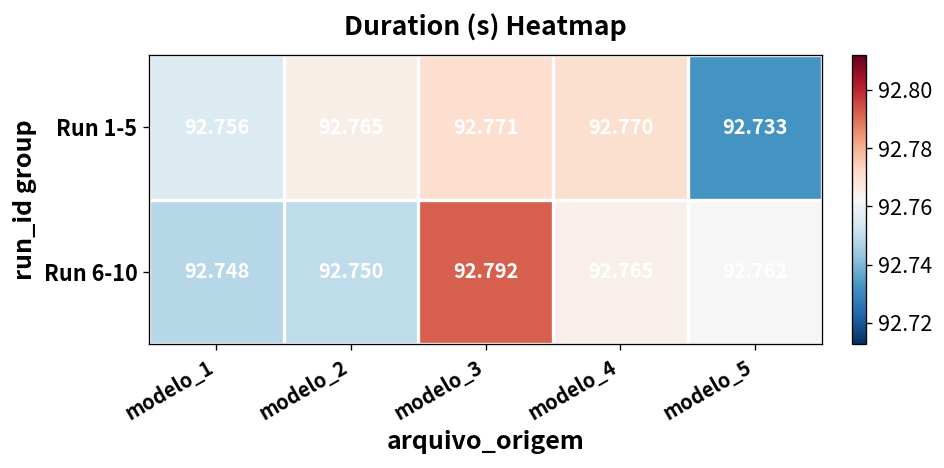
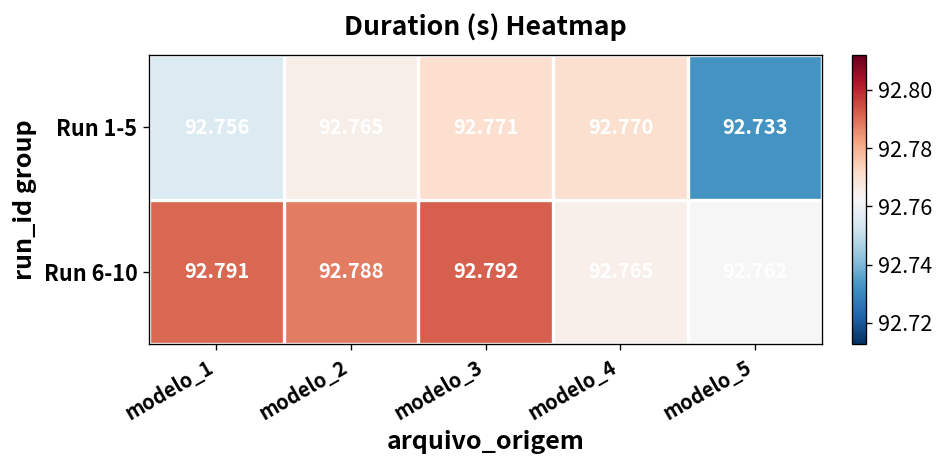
Run 6-10, modelo_1: 92.748 -> 92.791
Run 6-10, modelo_2: 92.750 -> 92.788
